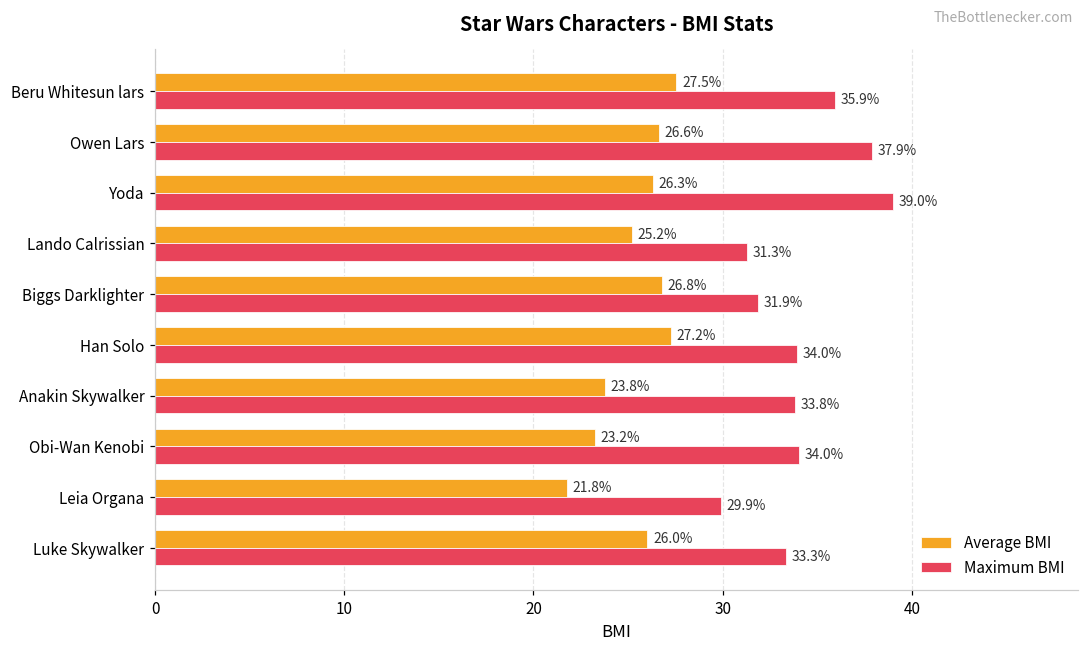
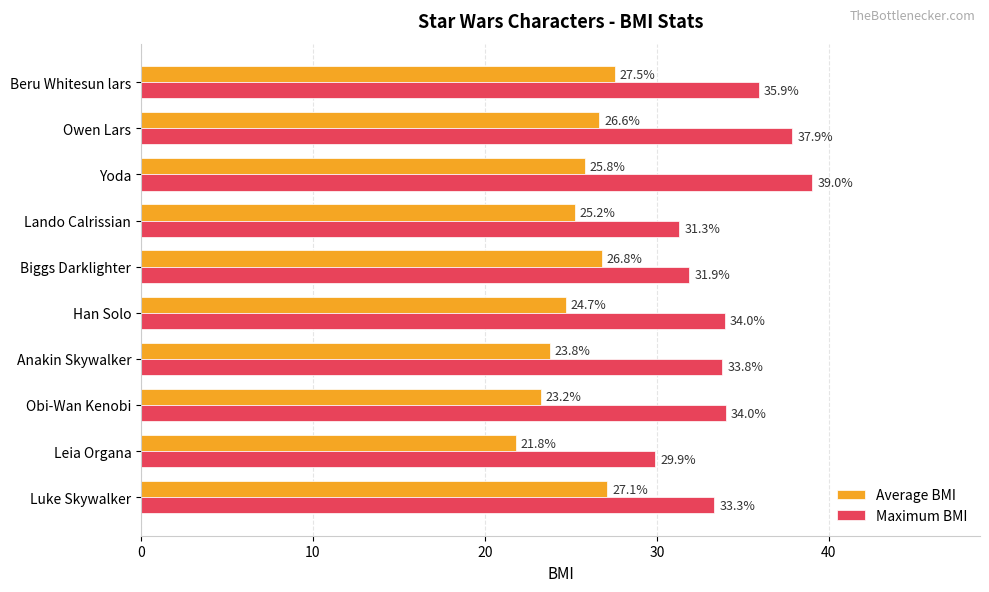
Average BMI, Yoda: 26.3% -> 25.8%
Average BMI, Han Solo: 27.2% -> 24.7%
Average BMI, Luke Skywalker: 26.0% -> 27.1%
